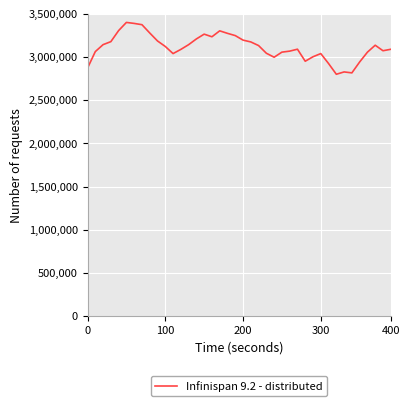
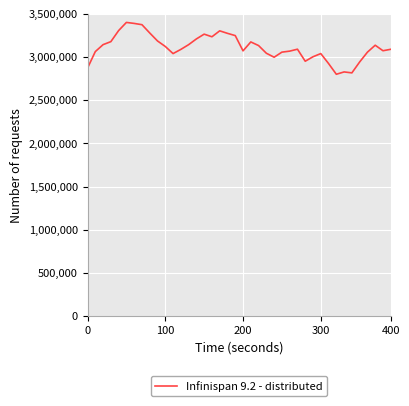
200: 3,200,000 -> 3,100,000
